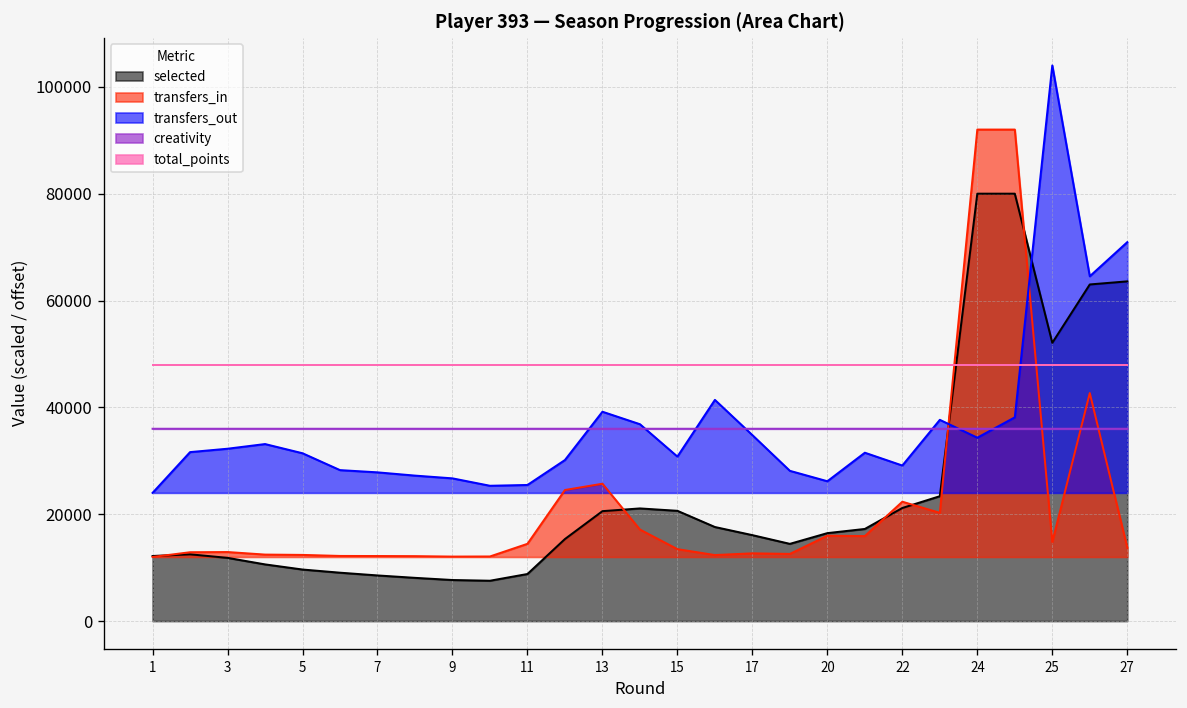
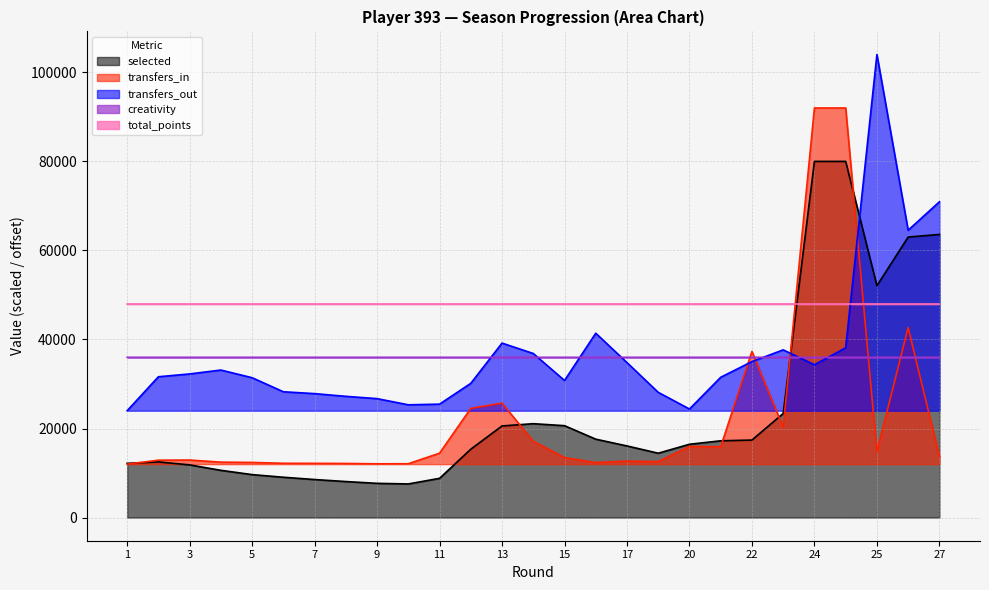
transfers_out, 20: 26000 -> 24000
selected, 22: 21000 -> 17000
transfers_in, 22: 22000 -> 37000
transfers_out, 22: 29000 -> 35000
